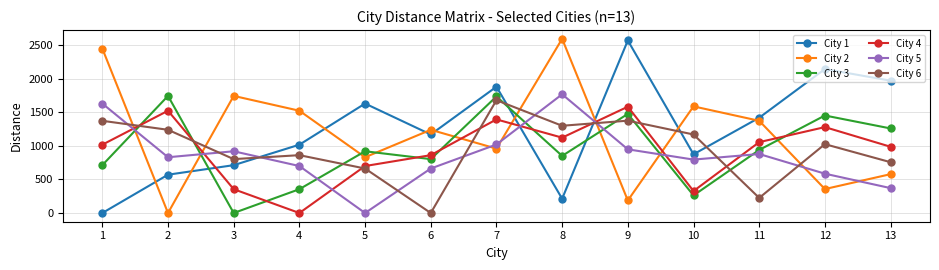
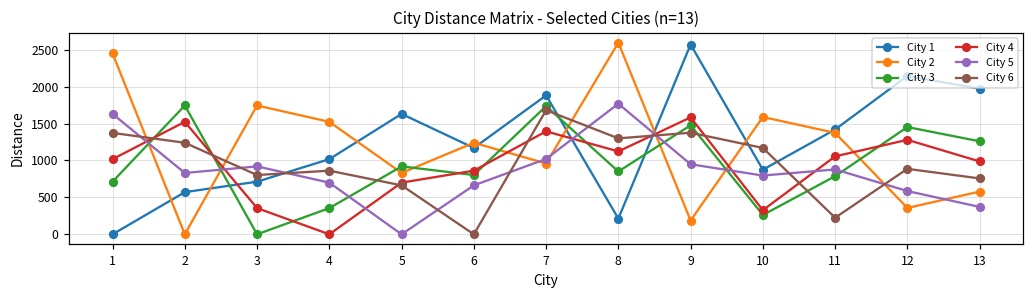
City 3, 11: 900 -> 800
City 6, 12: 1000 -> 900
